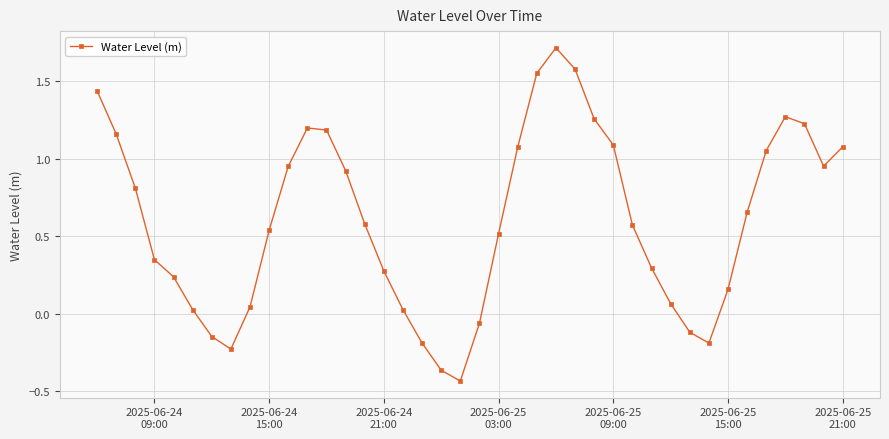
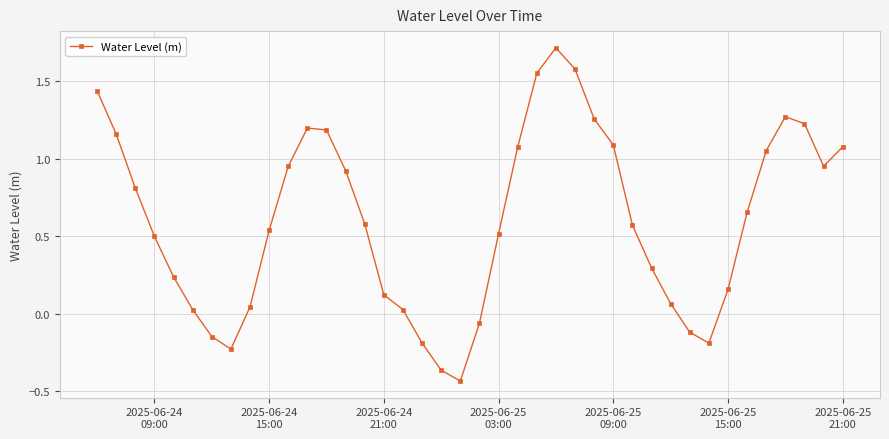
2025-06-24 09:00: 0.35 -> 0.50
2025-06-24 21:00: 0.27 -> 0.12
